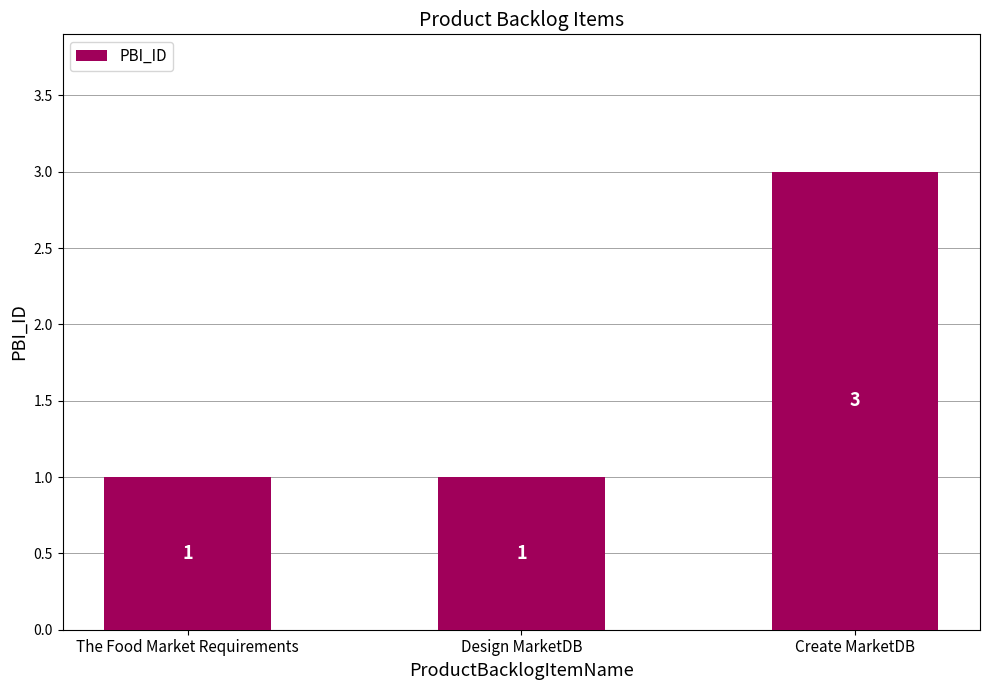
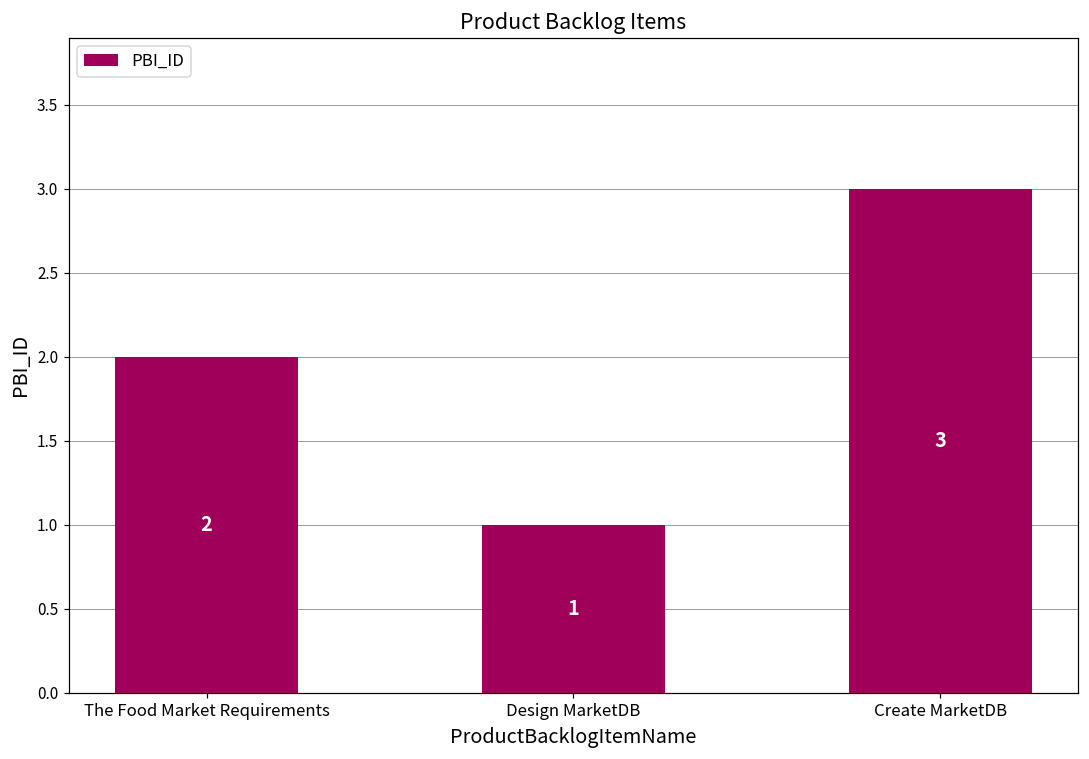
The Food Market Requirements: 1 -> 2
